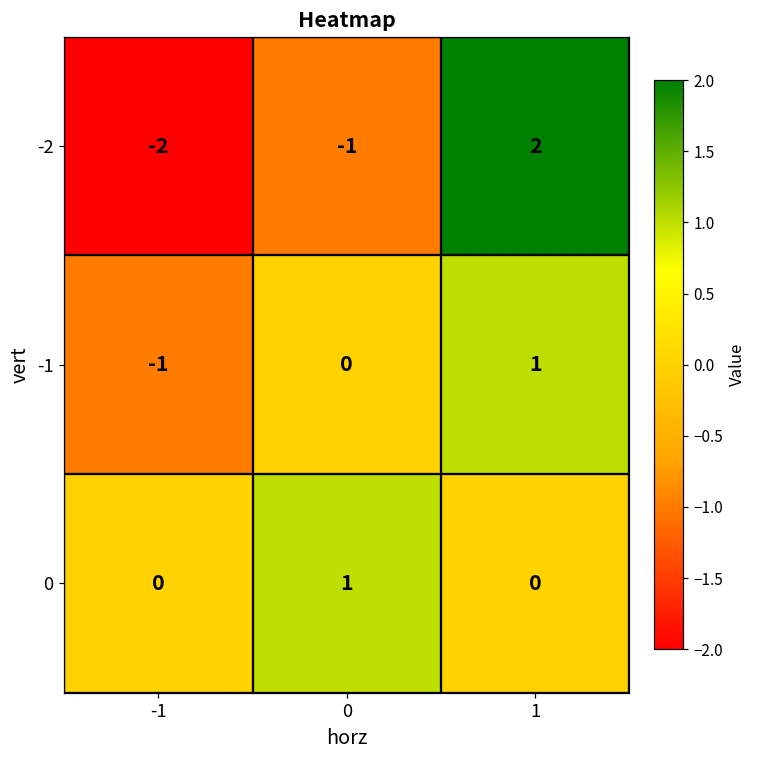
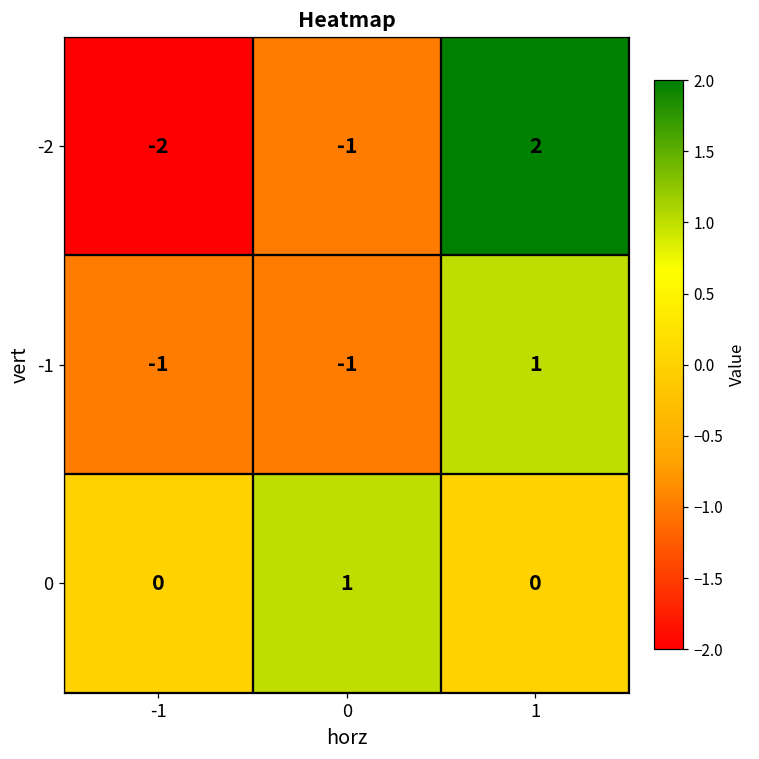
-1, 0: 0 -> -1
